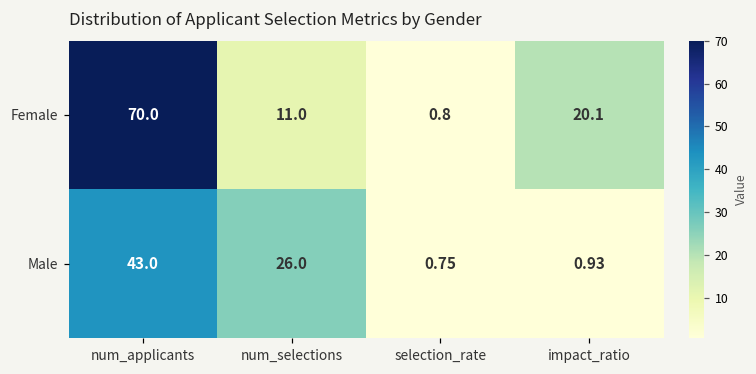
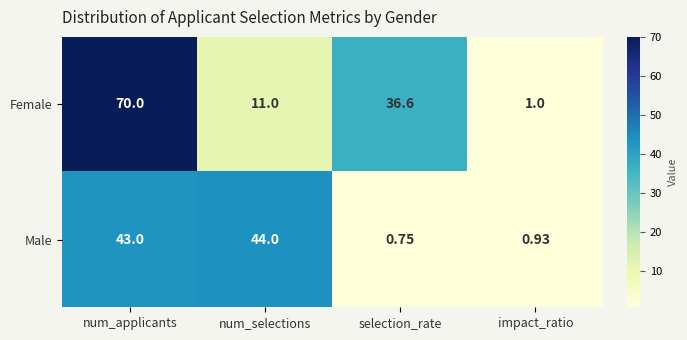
Female, selection_rate: 0.8 -> 36.6
Female, impact_ratio: 20.1 -> 1.0
Male, num_selections: 26.0 -> 44.0
